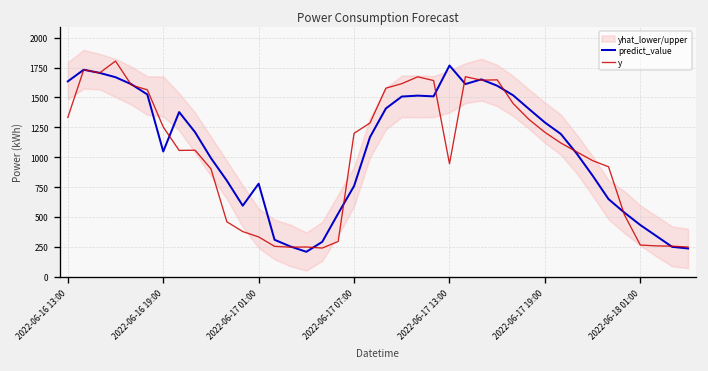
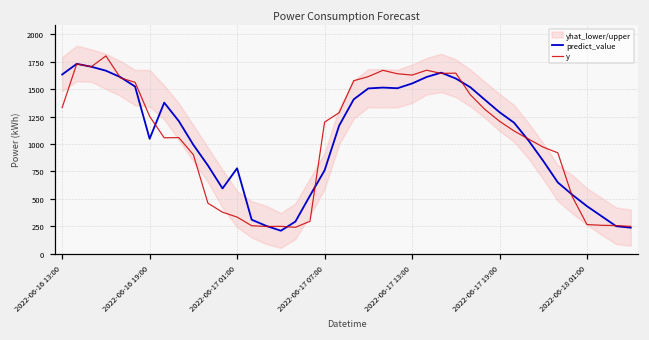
predict_value, 2022-06-17 13:00: 1800 -> 1600
y, 2022-06-17 13:00: 900 -> 1600
